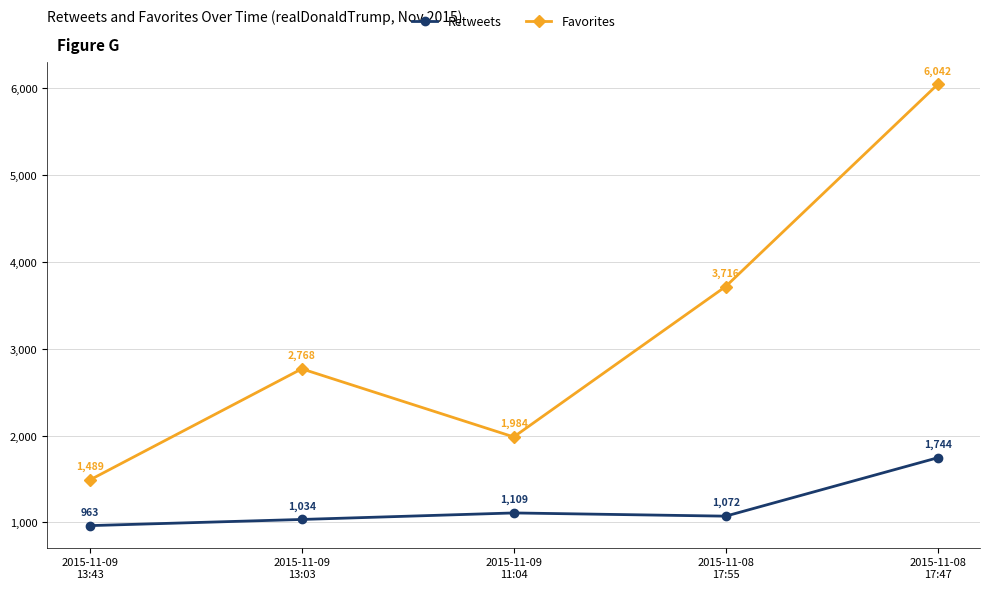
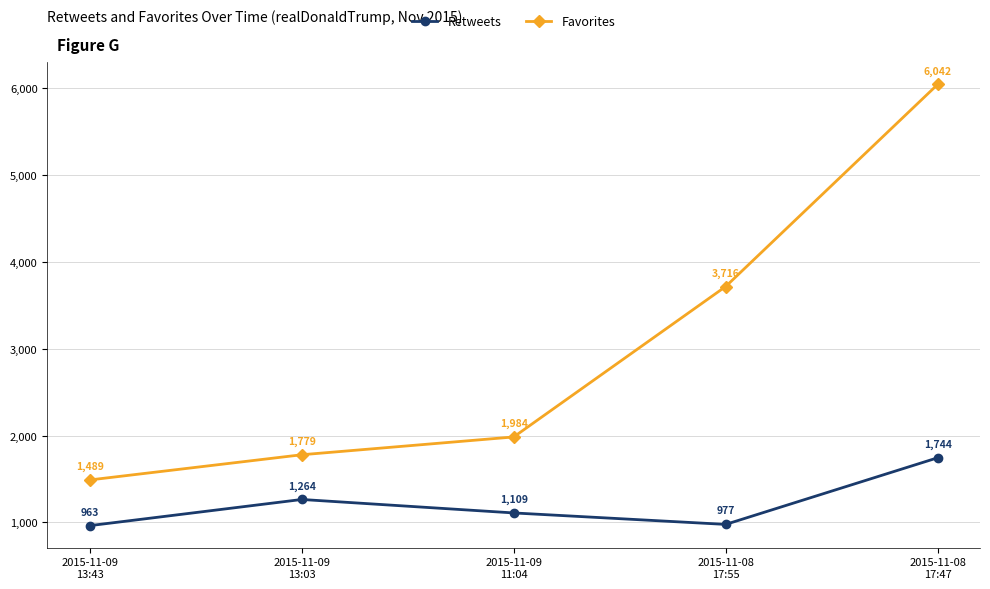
Retweets, 2015-11-09 13:03: 1,034 -> 1,264
Favorites, 2015-11-09 13:03: 2,768 -> 1,779
Retweets, 2015-11-08 17:55: 1,072 -> 977
